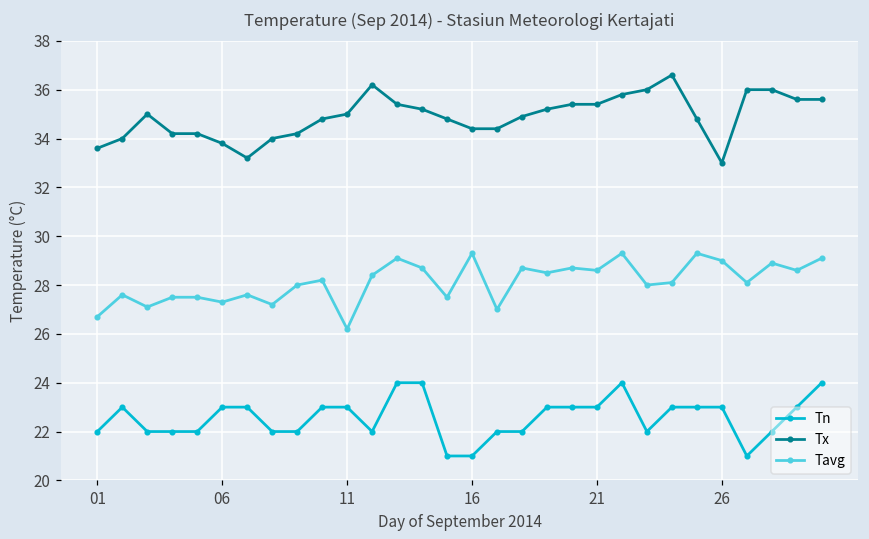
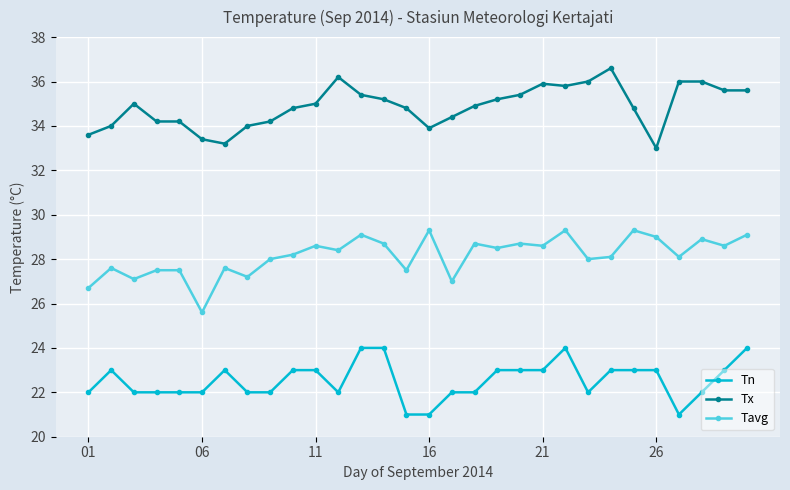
Tn, 06: 23 -> 22
Tx, 06: 33.8 -> 33.4
Tavg, 06: 27.3 -> 25.6
Tavg, 11: 26.2 -> 28.6
Tx, 16: 34.4 -> 33.9
Tx, 21: 35.4 -> 35.9
